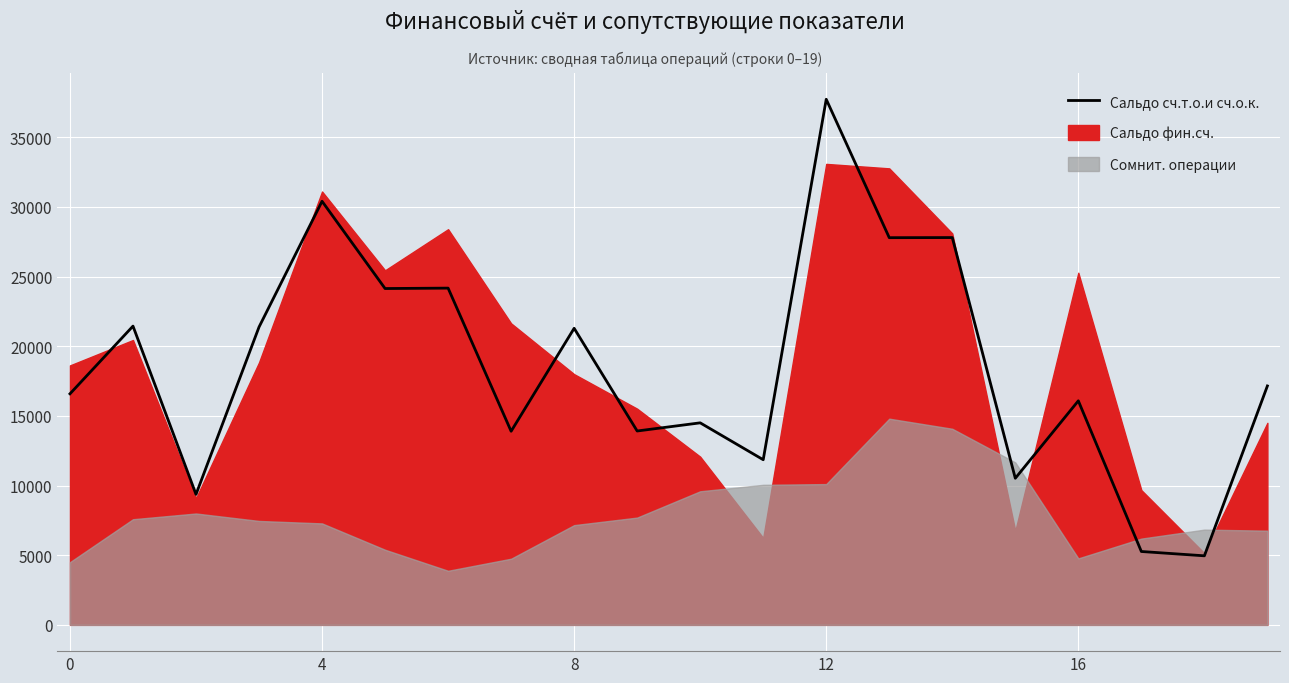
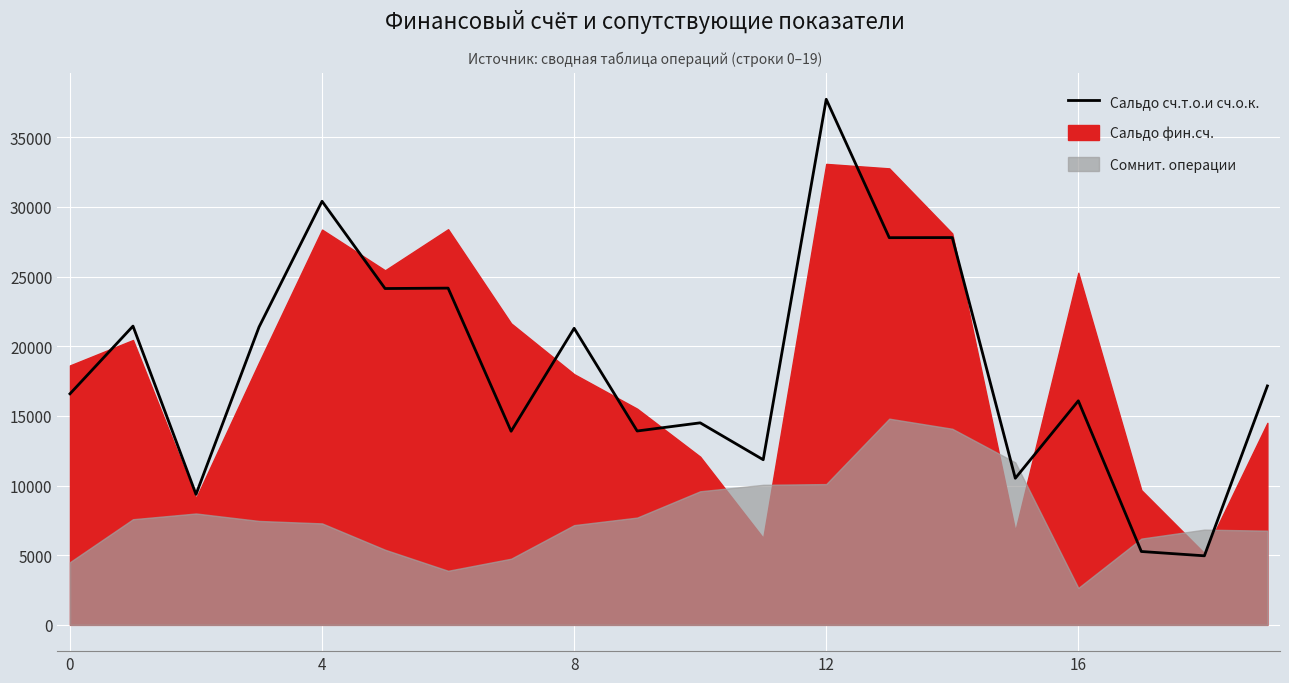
Сальдо фин.сч., 4: 31100 -> 28400
Сомнит. операции, 16: 4800 -> 2700
